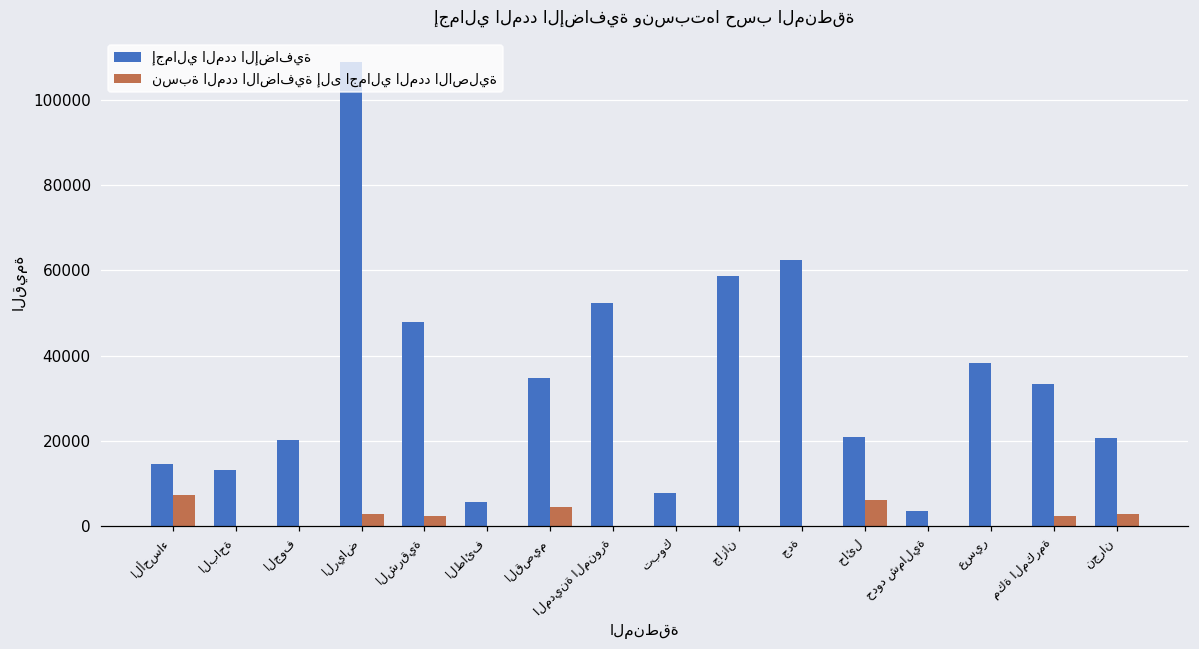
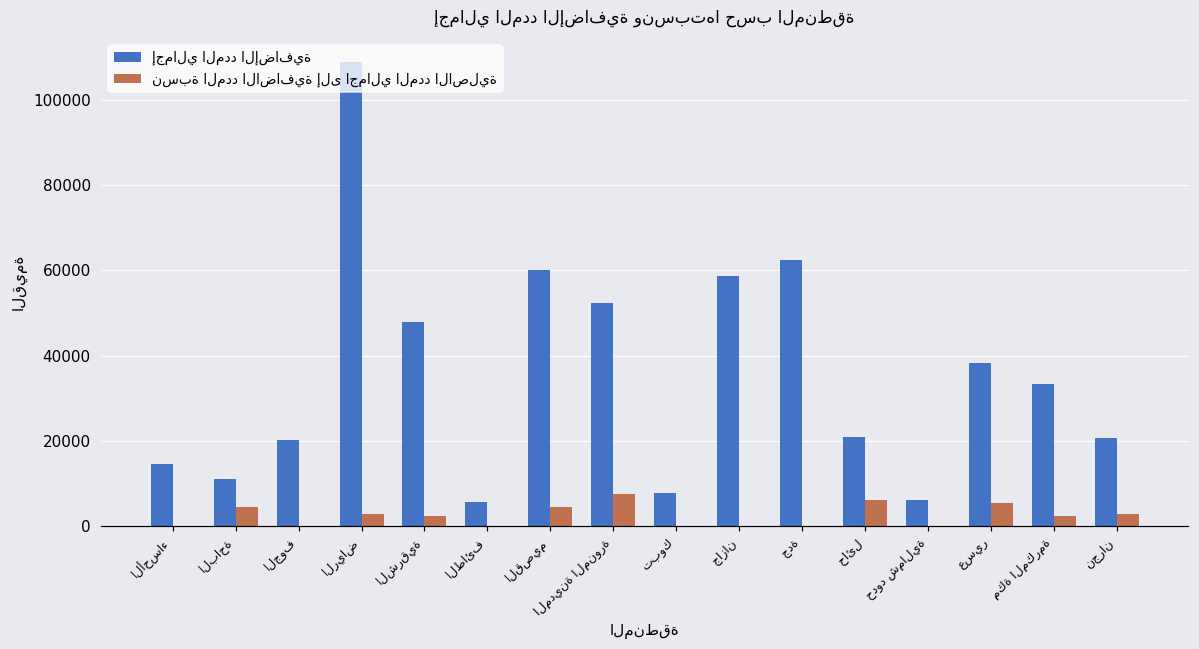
نسبة المدد الاضافية إلى اجمالي المدد الاصلية, الأحساء: 7000 -> 0
إجمالي المدد الإضافية, الباحة: 13000 -> 11000
نسبة المدد الاضافية إلى اجمالي المدد الاصلية, الباحة: 0 -> 4000
إجمالي المدد الإضافية, القصيم: 35000 -> 60000
نسبة المدد الاضافية إلى اجمالي المدد الاصلية, المدينة المنورة: 0 -> 7000
إجمالي المدد الإضافية, حدود شمالية: 3000 -> 6000
نسبة المدد الاضافية إلى اجمالي المدد الاصلية, عسير: 0 -> 5000
